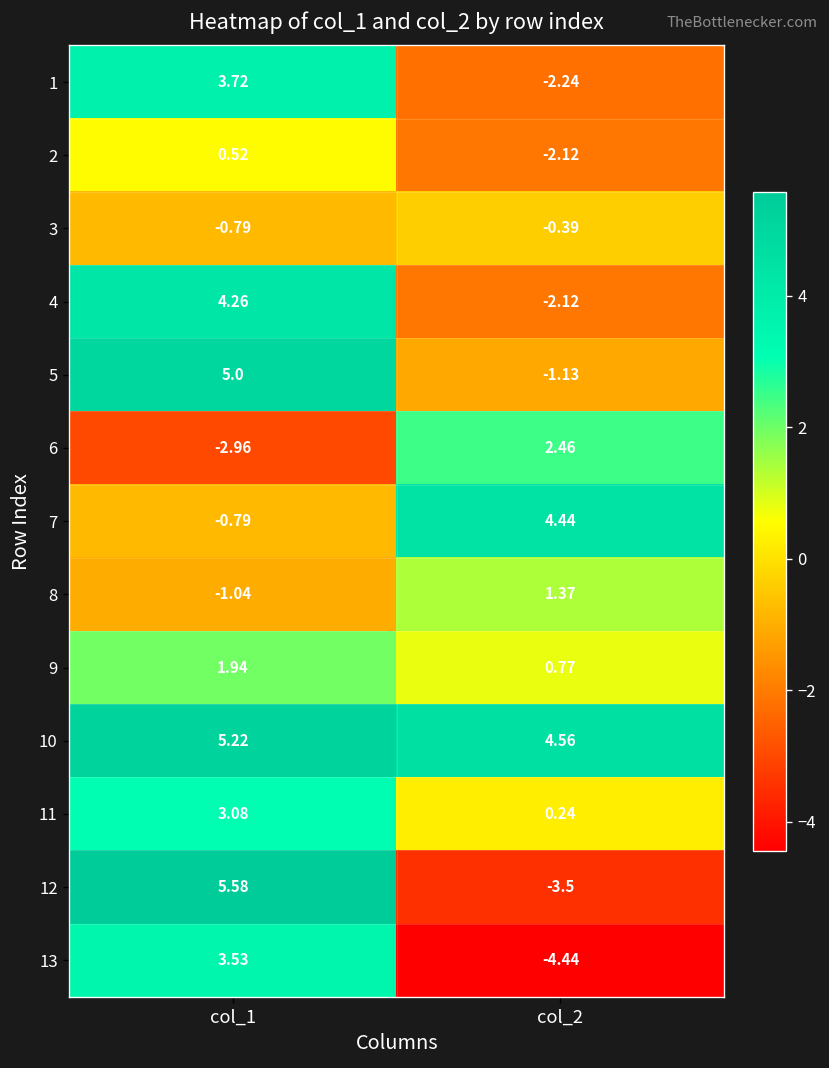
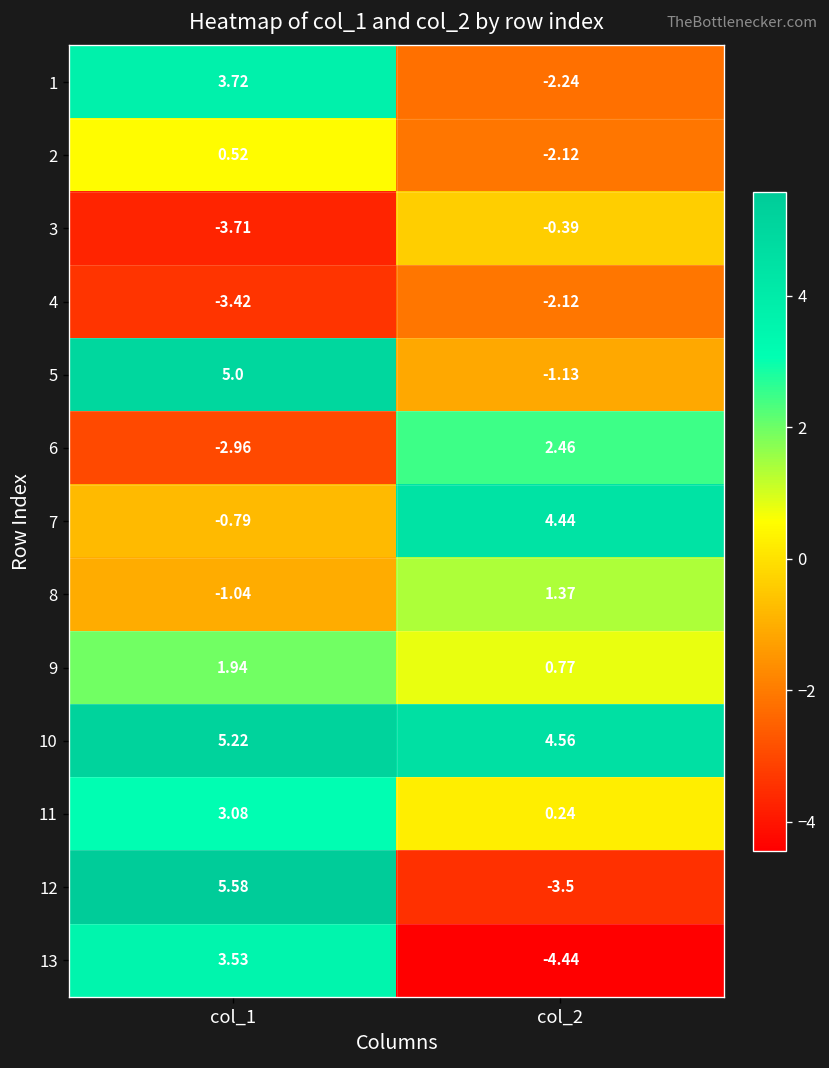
3, col_1: -0.79 -> -3.71
4, col_1: 4.26 -> -3.42
